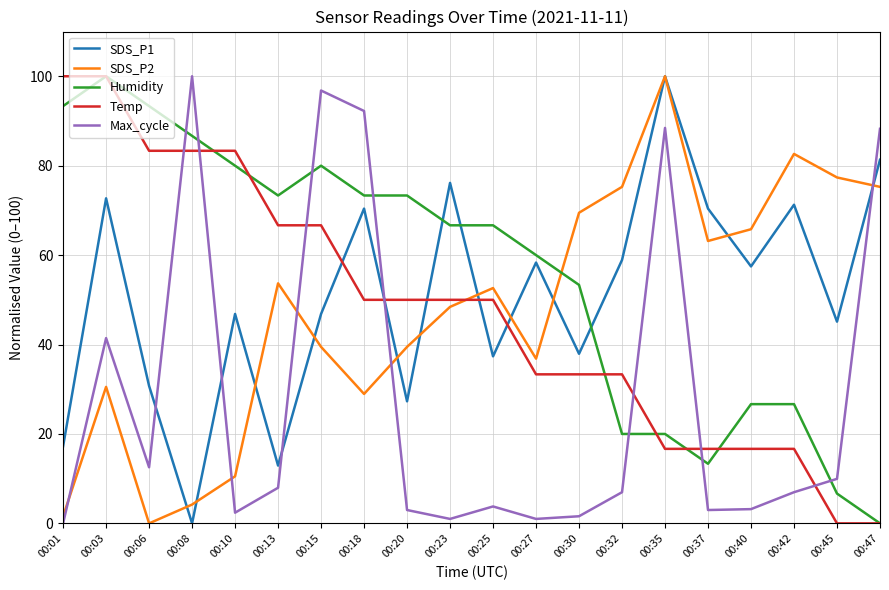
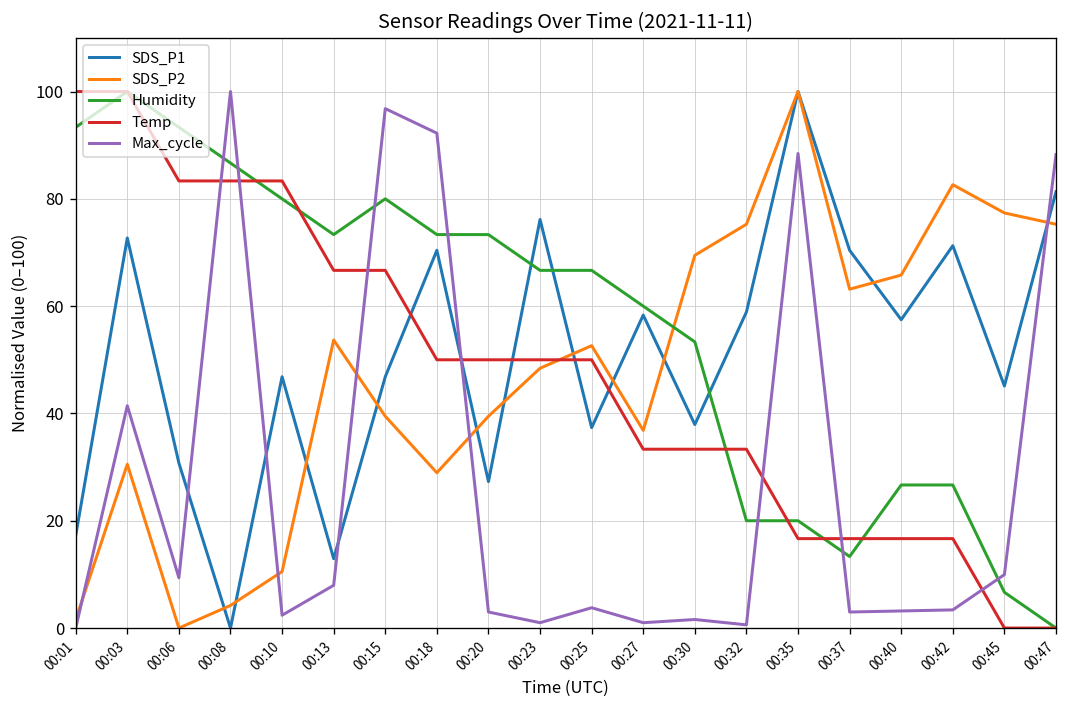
Max_cycle, 00:06: 13 -> 9
Max_cycle, 00:32: 7 -> 1
Max_cycle, 00:42: 7 -> 3
